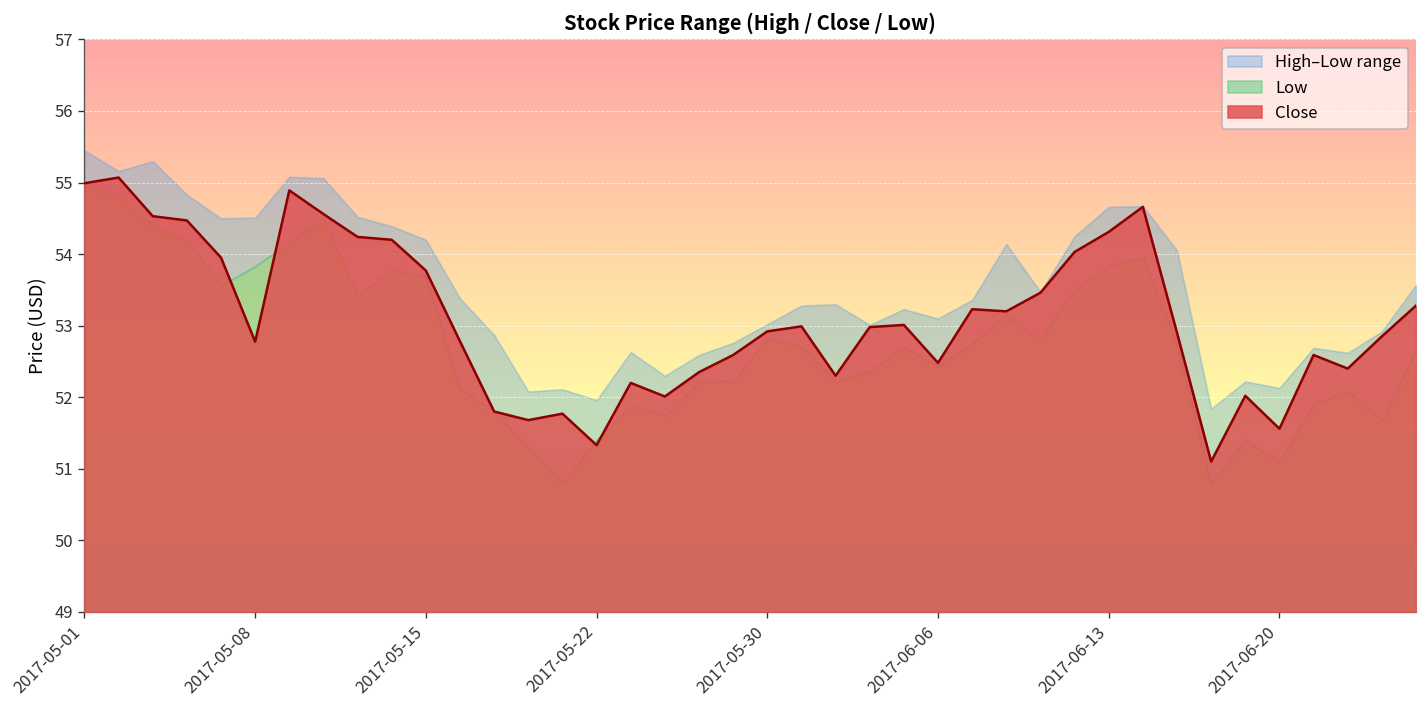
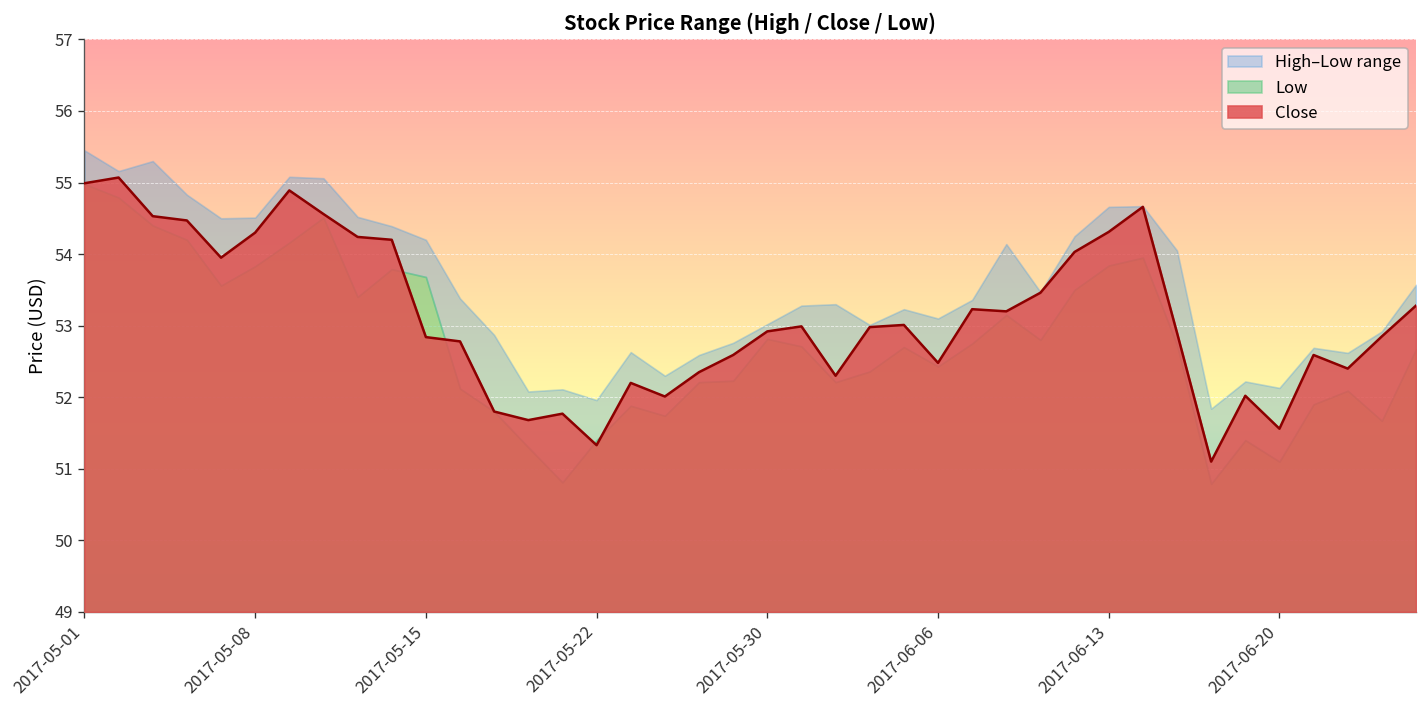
Close, 2017-05-08: 52.8 -> 54.3
Close, 2017-05-15: 53.8 -> 52.8
